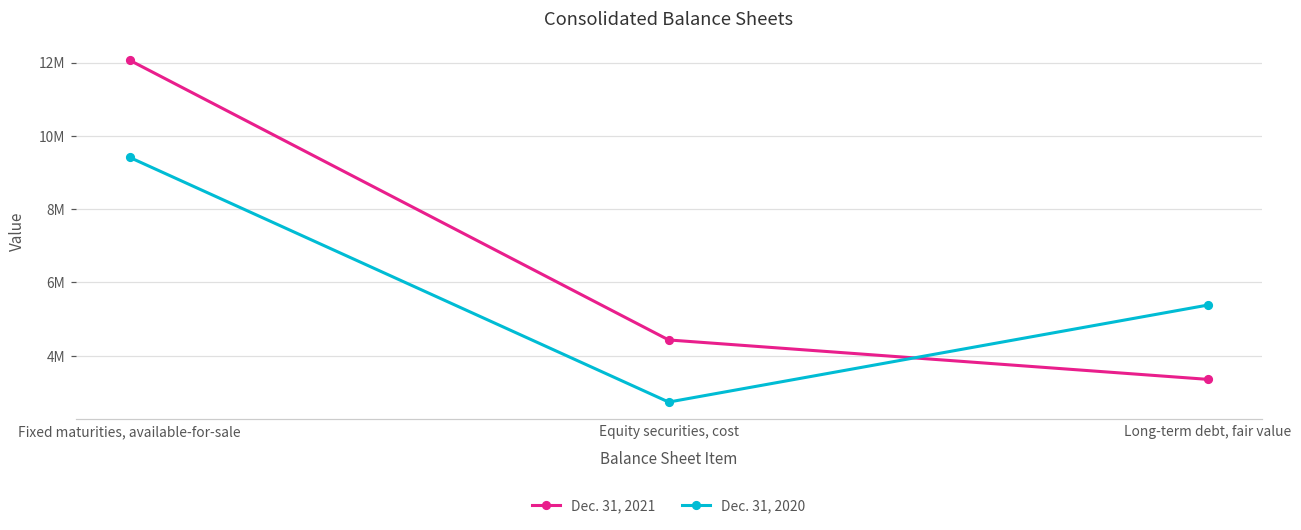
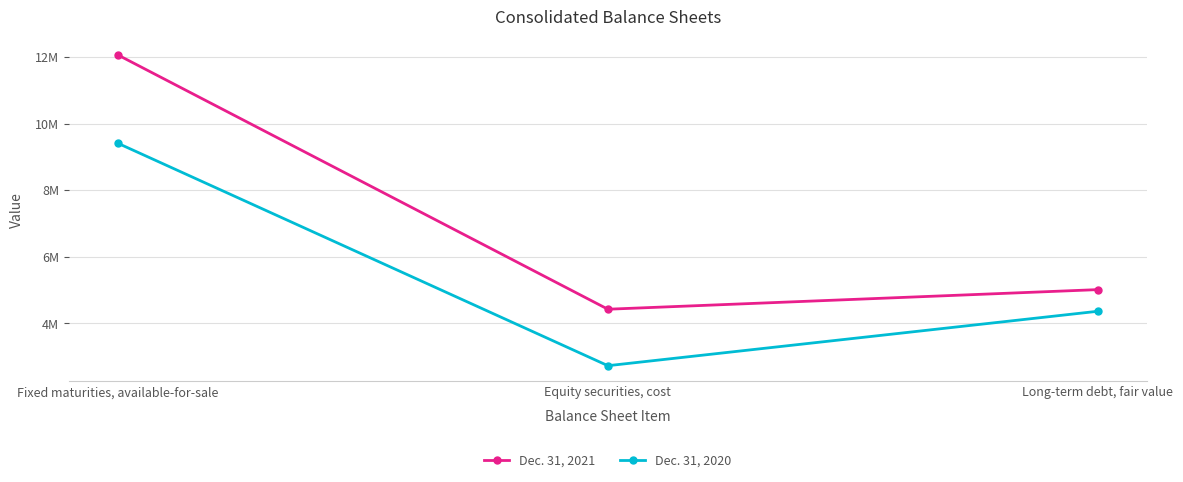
Dec. 31, 2021, Long-term debt, fair value: 3400000 -> 5000000
Dec. 31, 2020, Long-term debt, fair value: 5400000 -> 4400000
